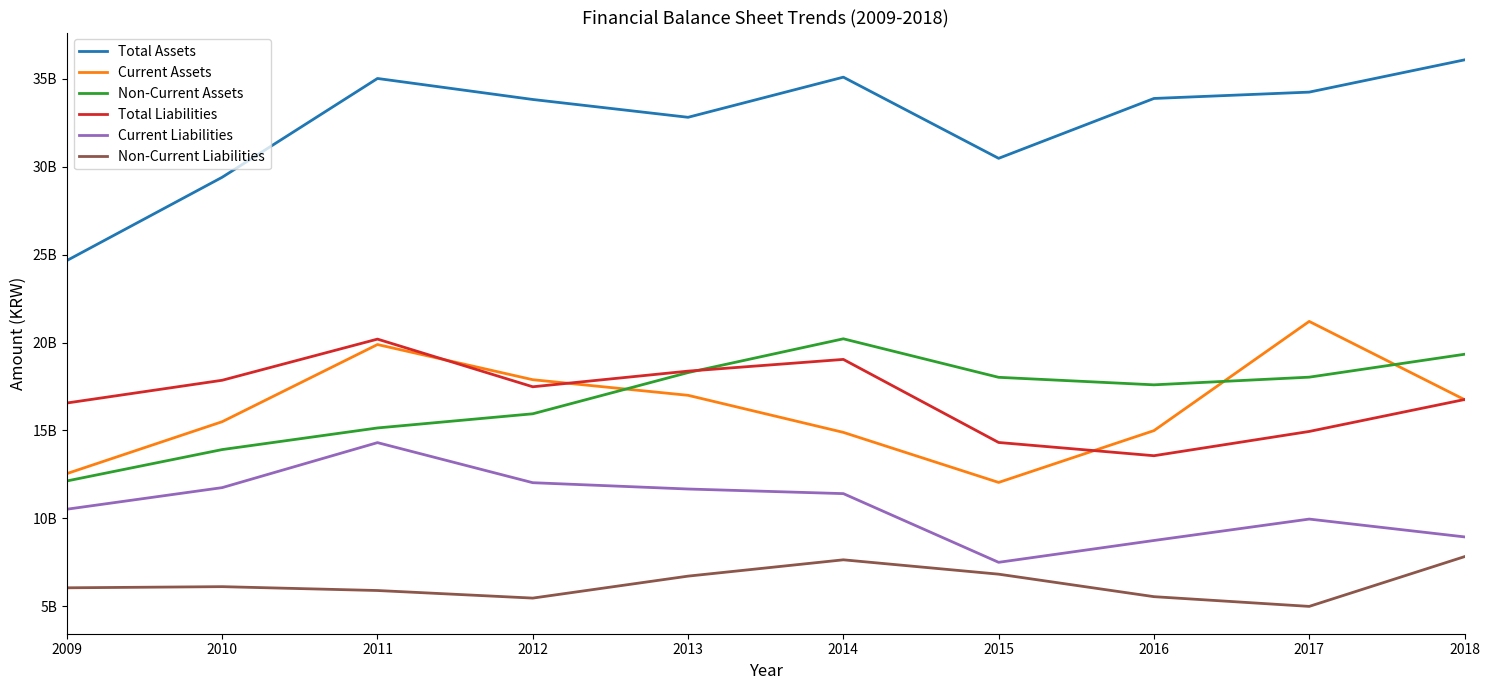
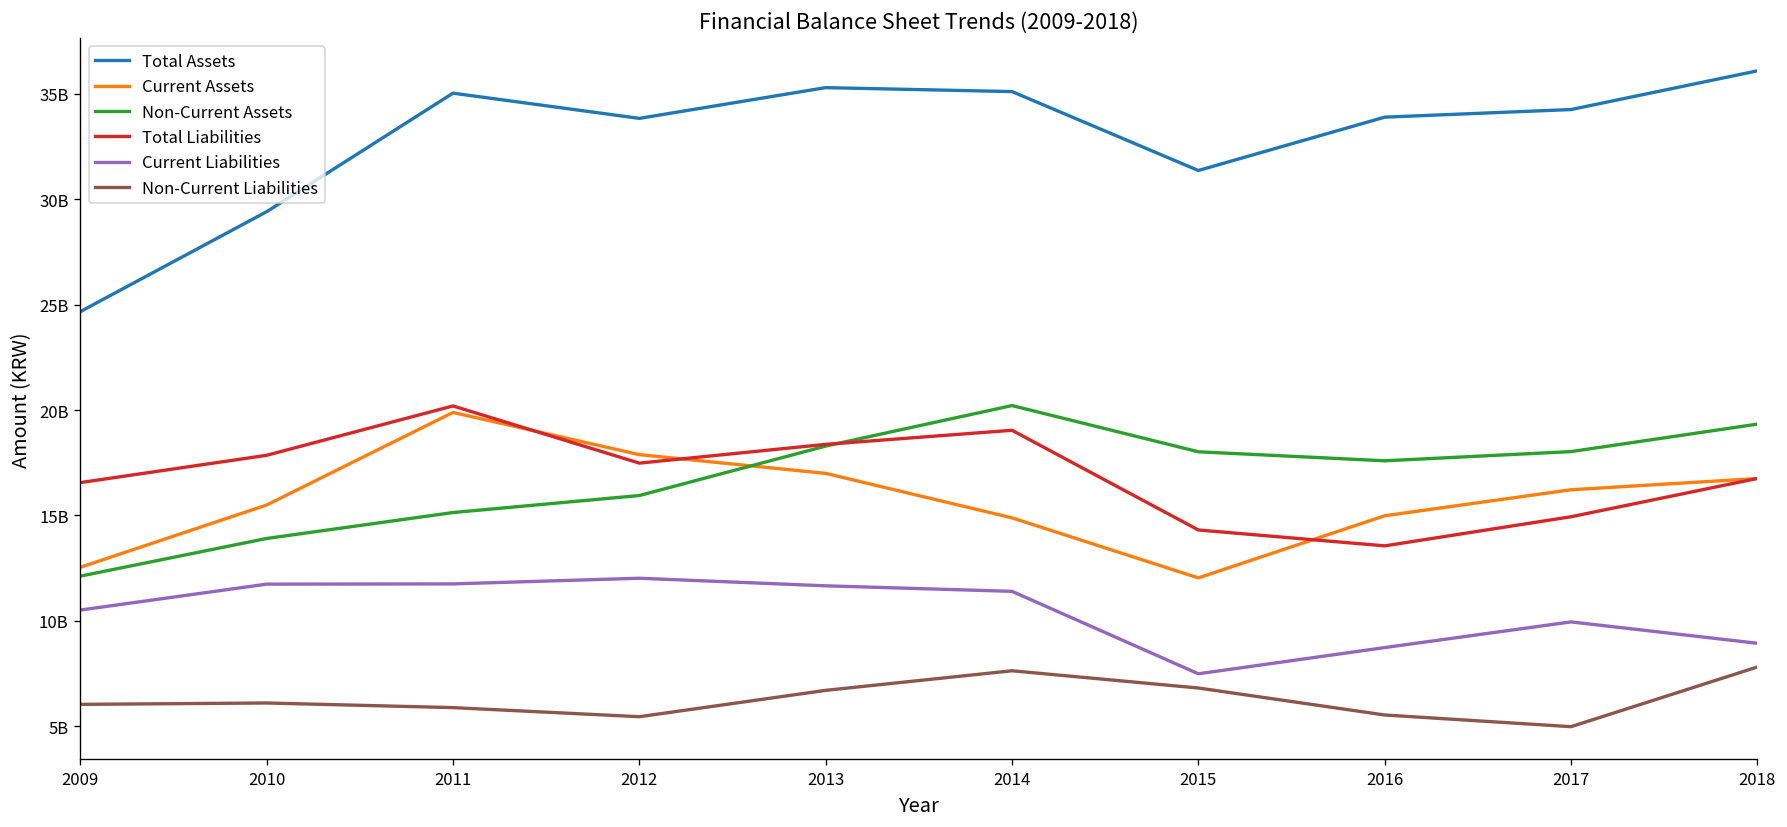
Current Liabilities, 2011: 14300000000 -> 11800000000
Total Assets, 2013: 32800000000 -> 35300000000
Total Assets, 2015: 30500000000 -> 31400000000
Current Assets, 2017: 21200000000 -> 16200000000
